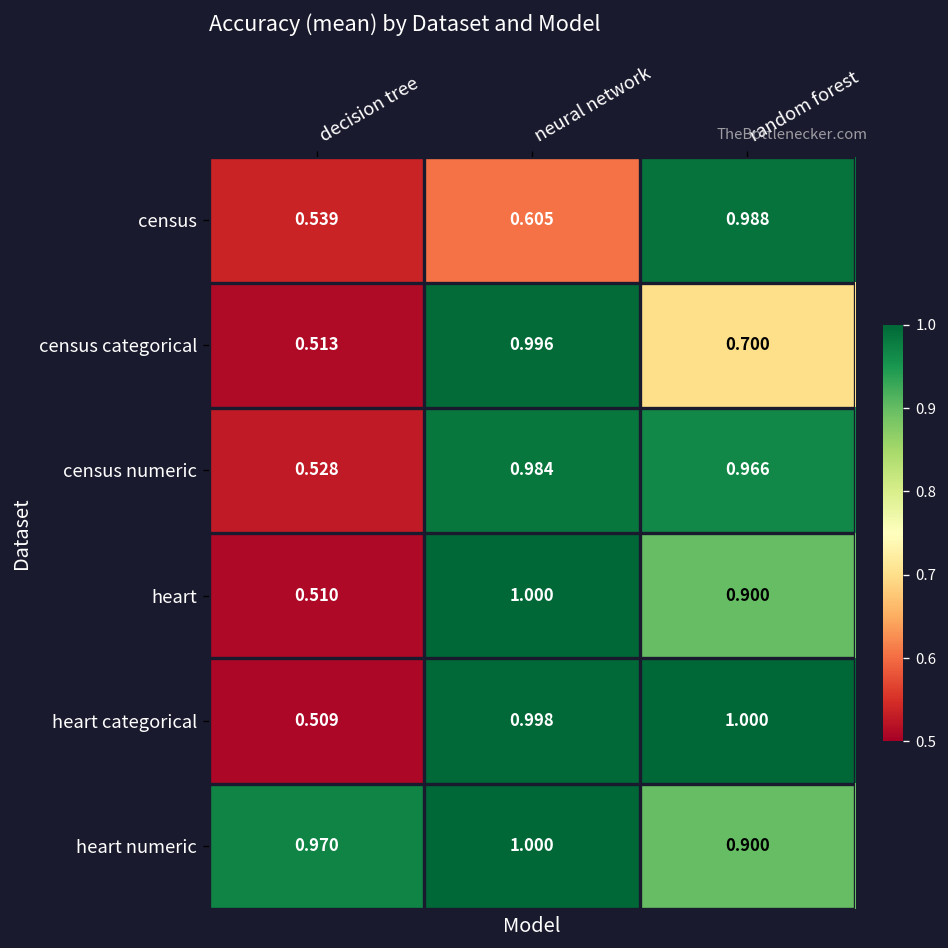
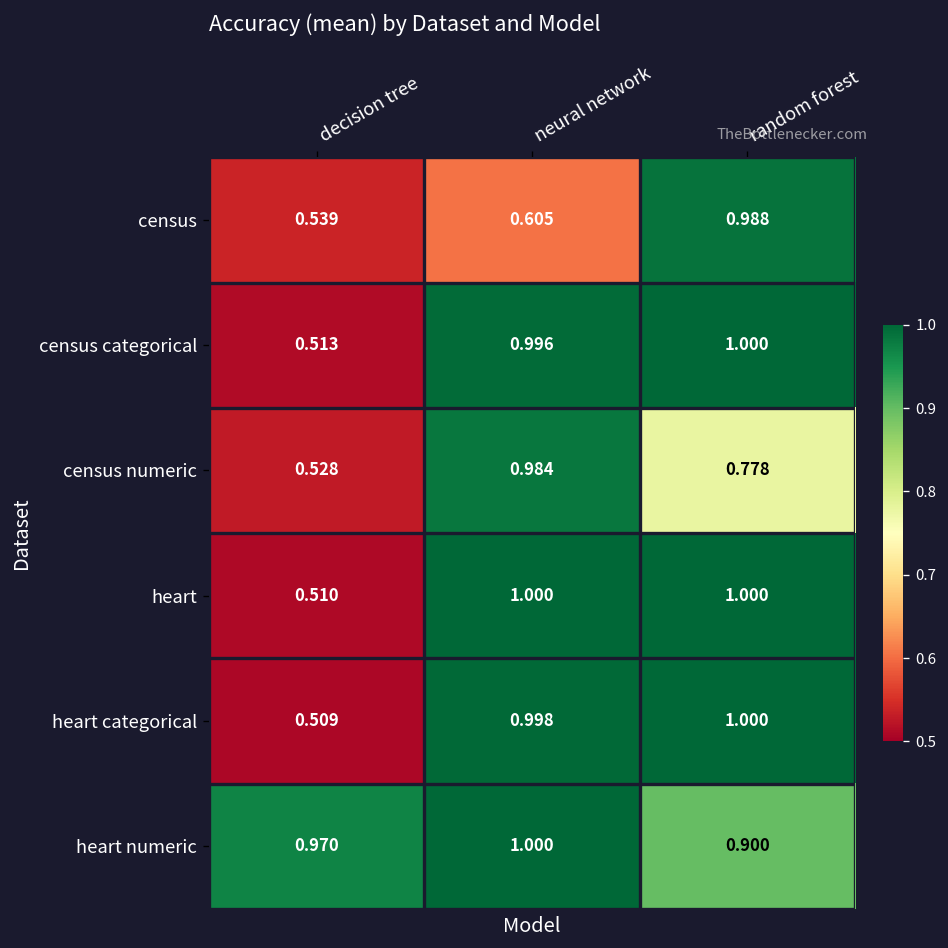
census categorical, random forest: 0.700 -> 1.000
census numeric, random forest: 0.966 -> 0.778
heart, random forest: 0.900 -> 1.000
